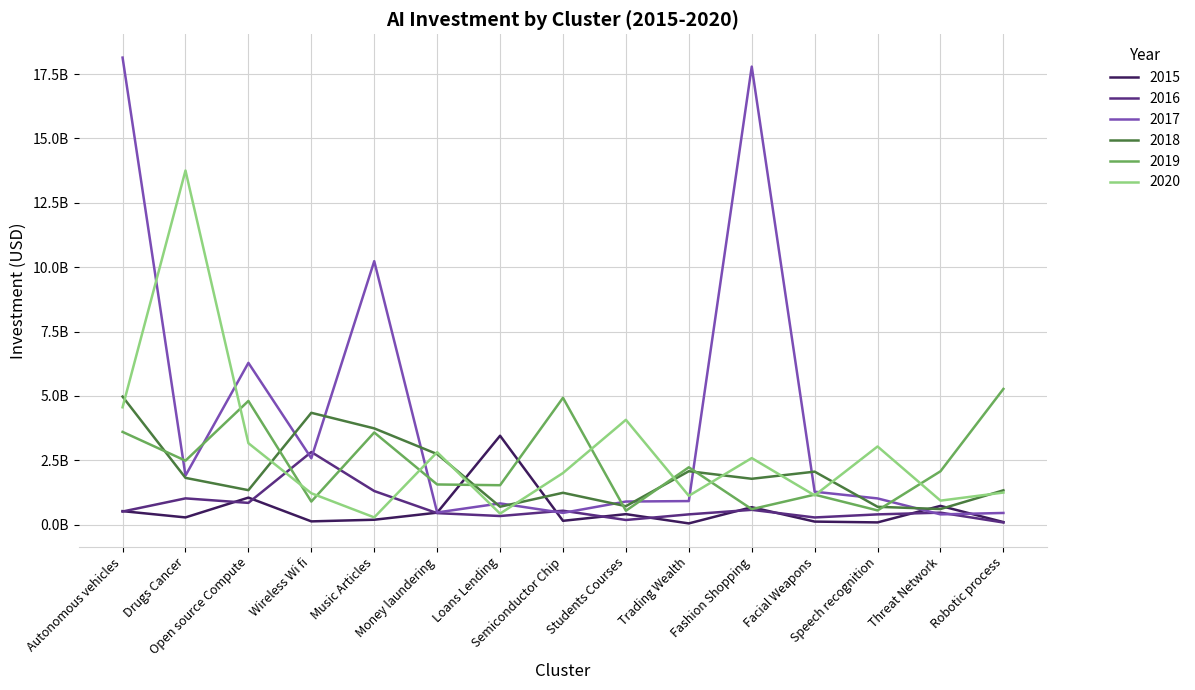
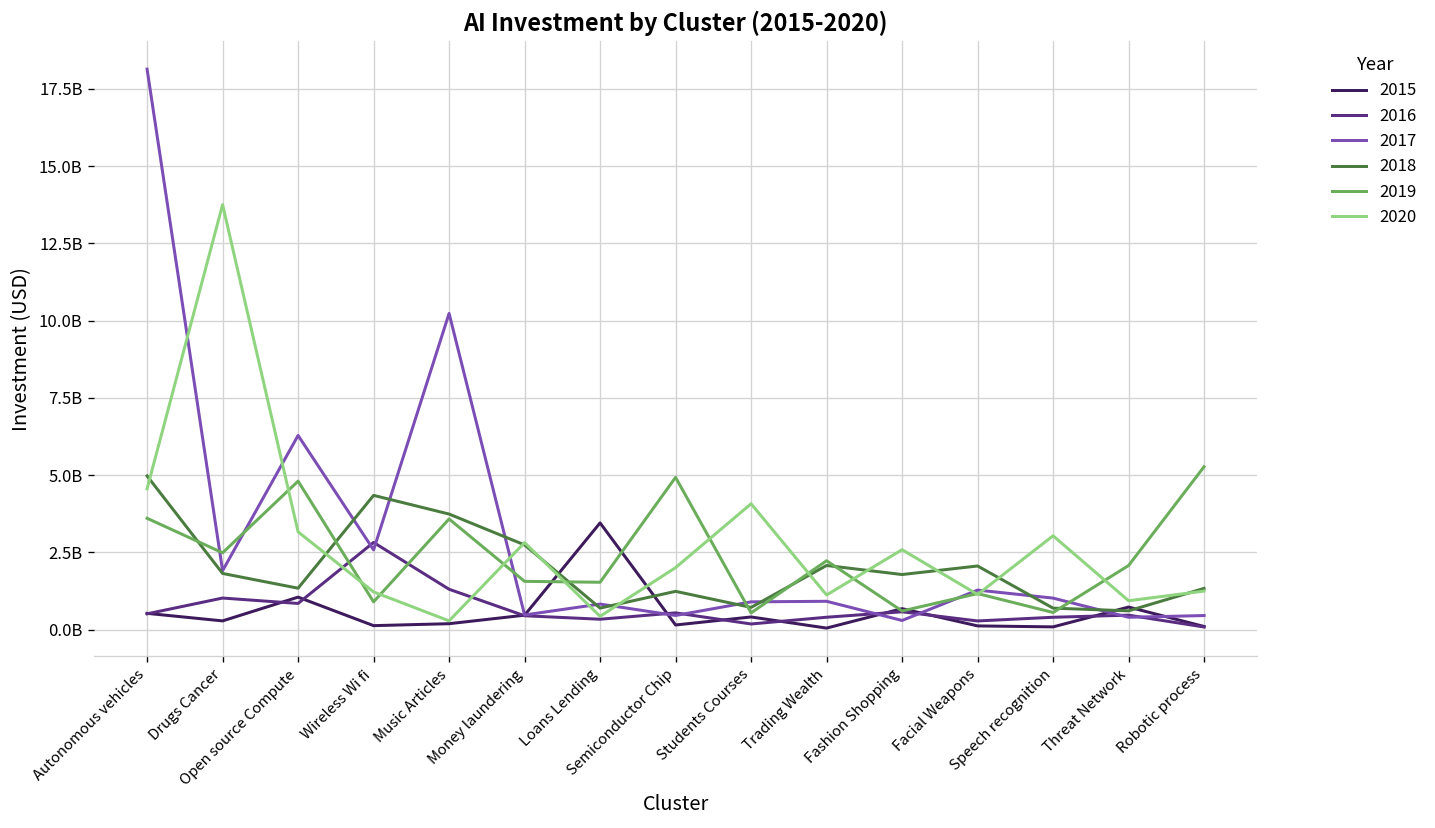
2017, Fashion Shopping: 17800000000 -> 300000000
